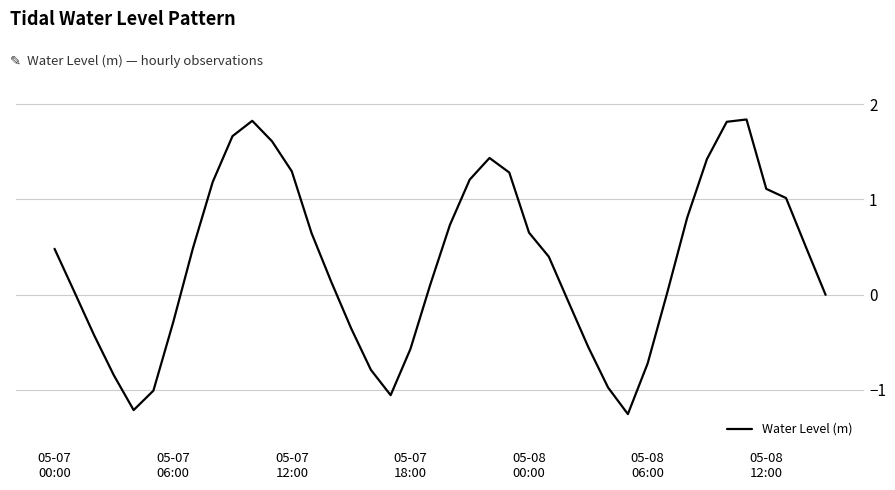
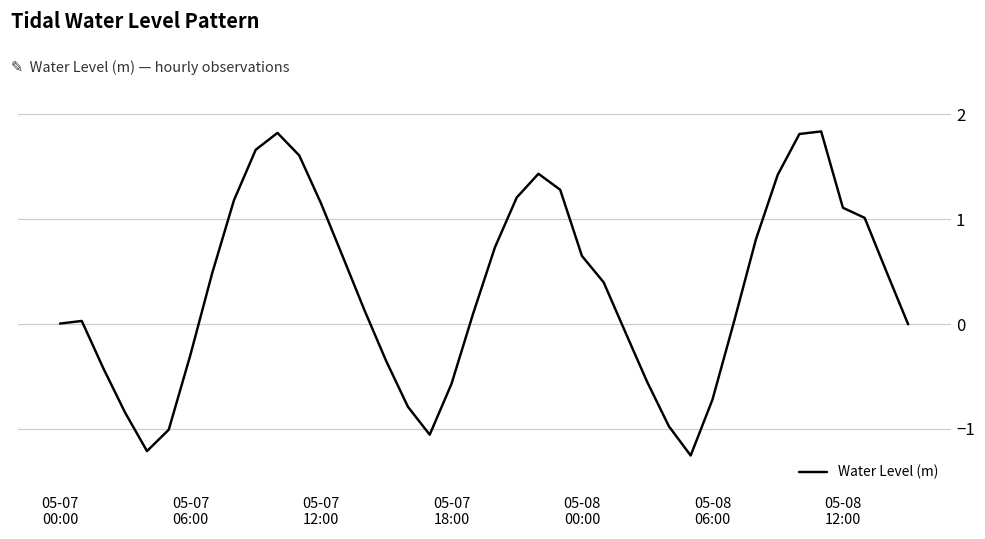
05-07 00:00: 0.5 -> 0.0
05-07 12:00: 1.3 -> 1.2
